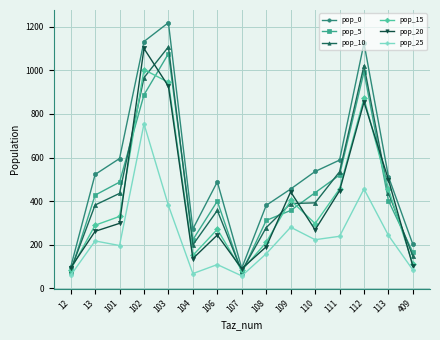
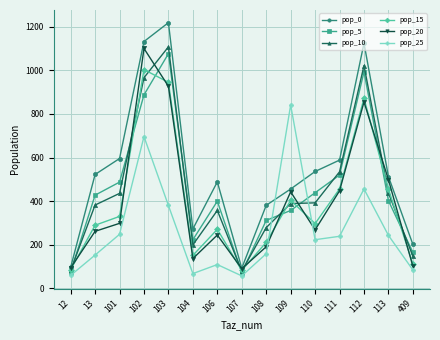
pop_25, 13: 220 -> 150
pop_25, 101: 200 -> 250
pop_25, 102: 750 -> 700
pop_25, 109: 280 -> 840
